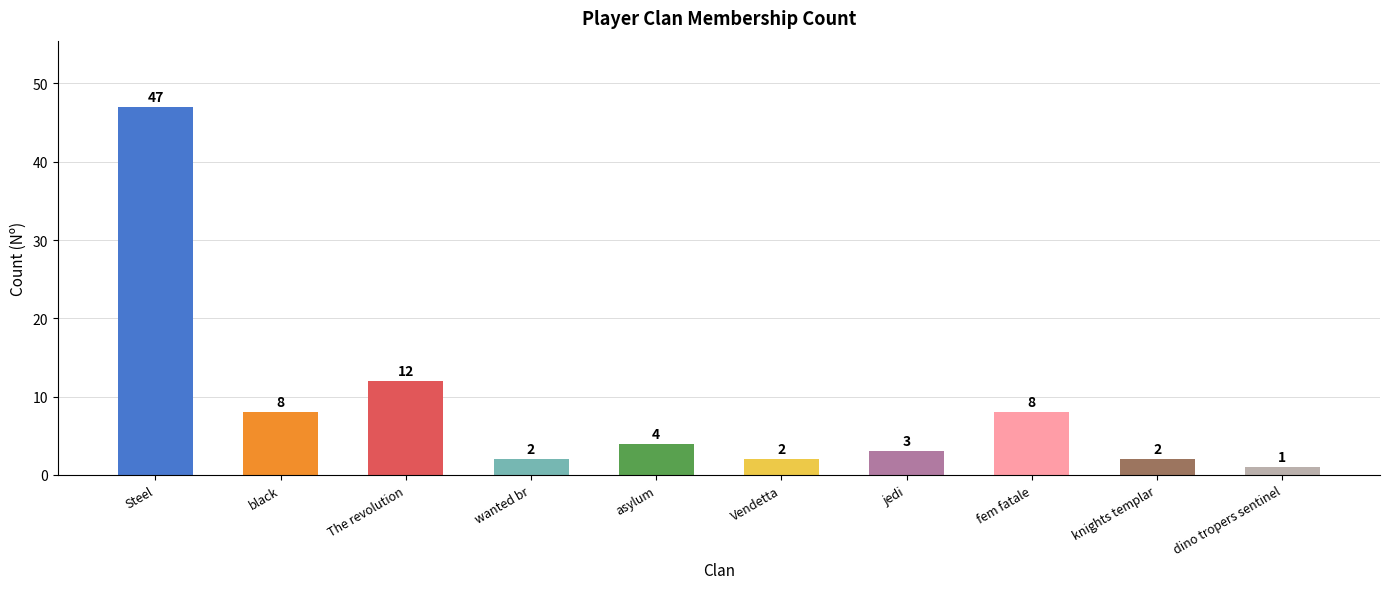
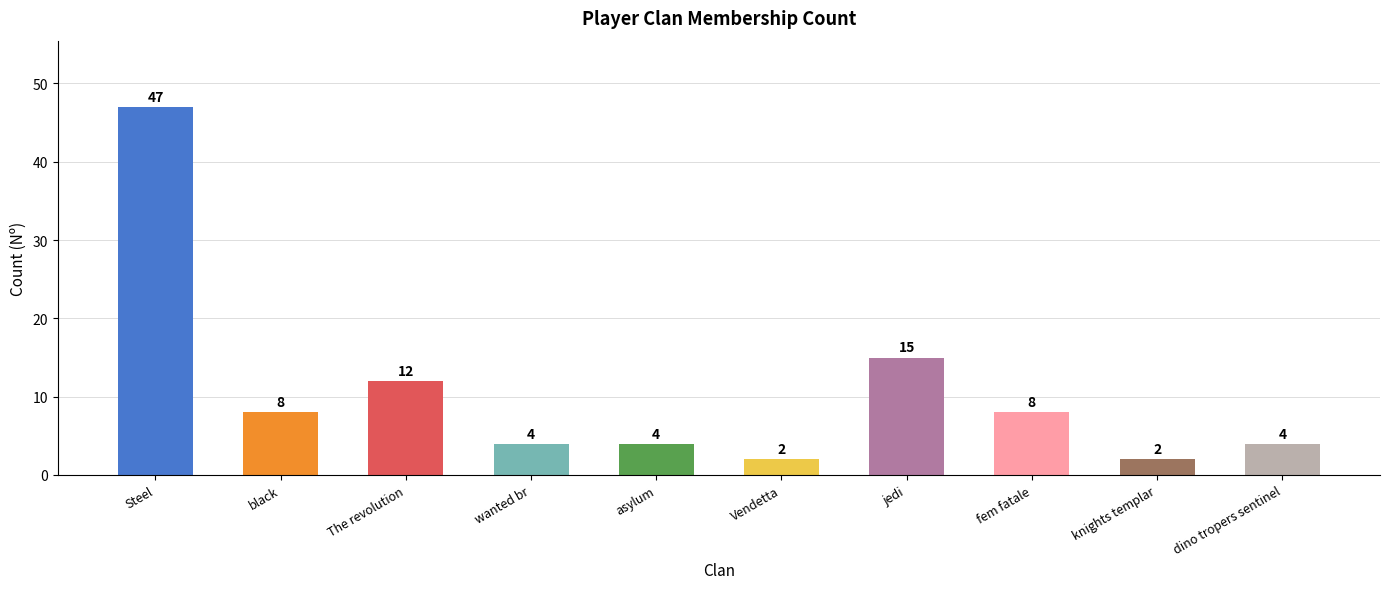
wanted br: 2 -> 4
jedi: 3 -> 15
dino tropers sentinel: 1 -> 4
